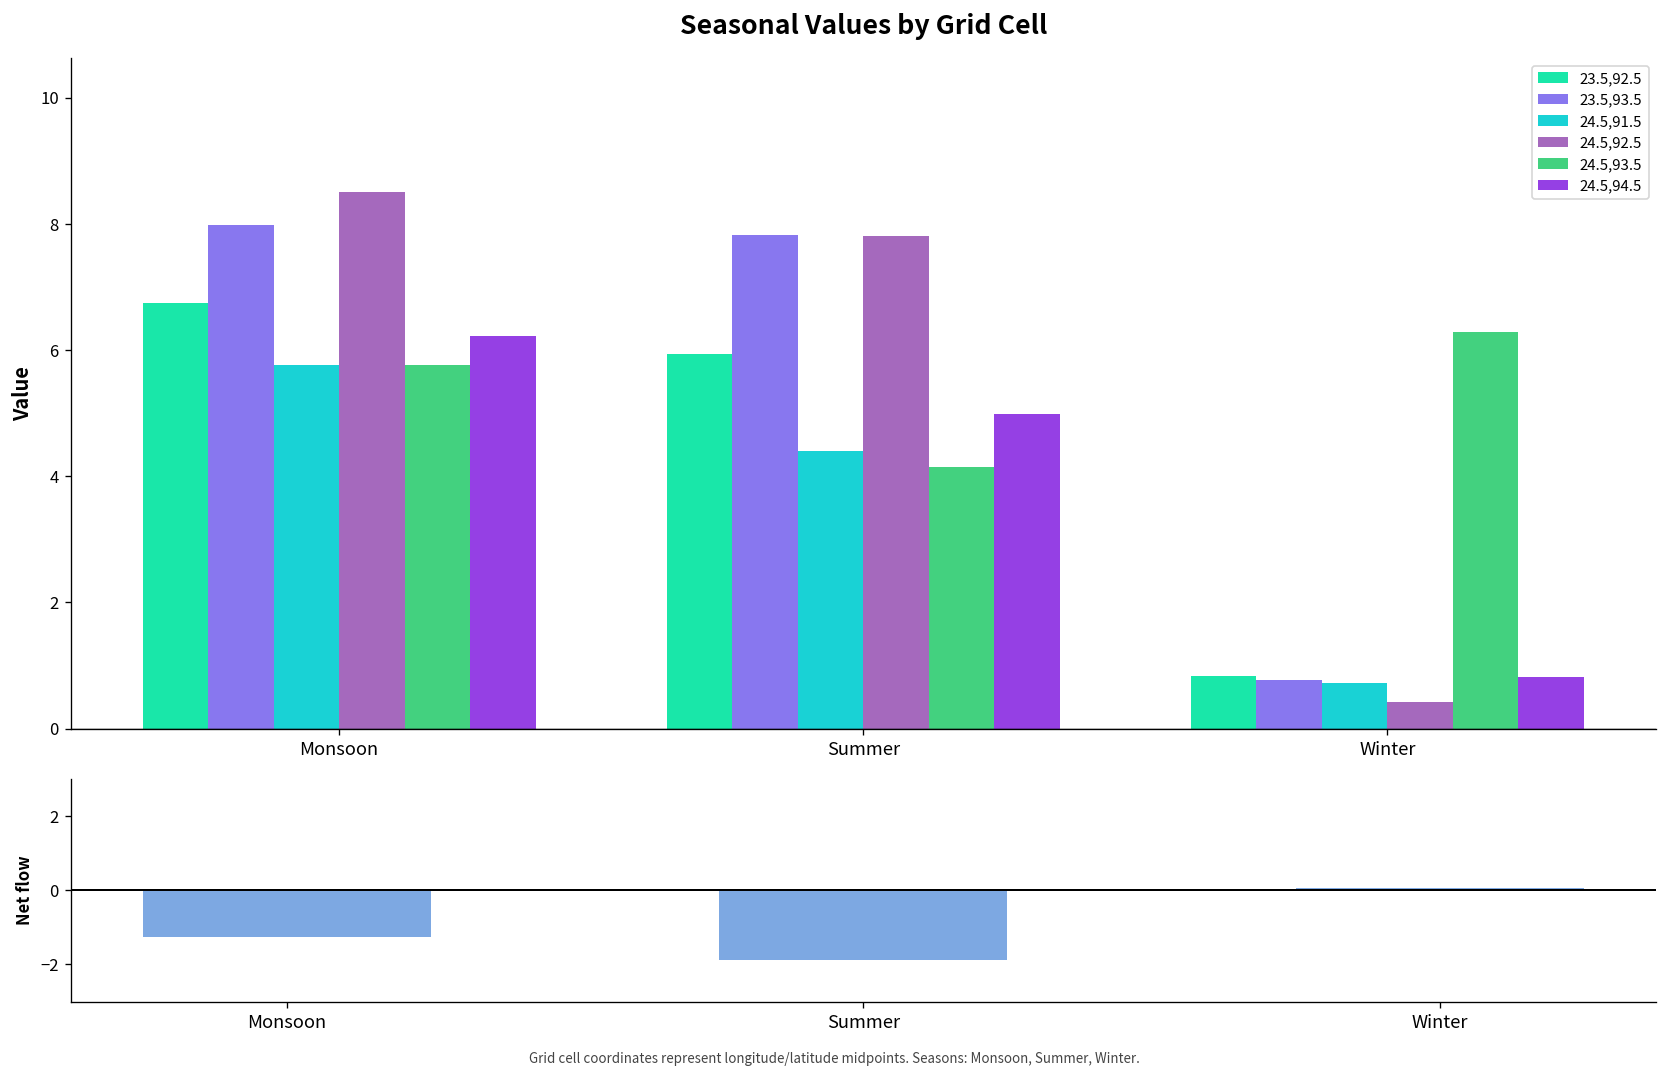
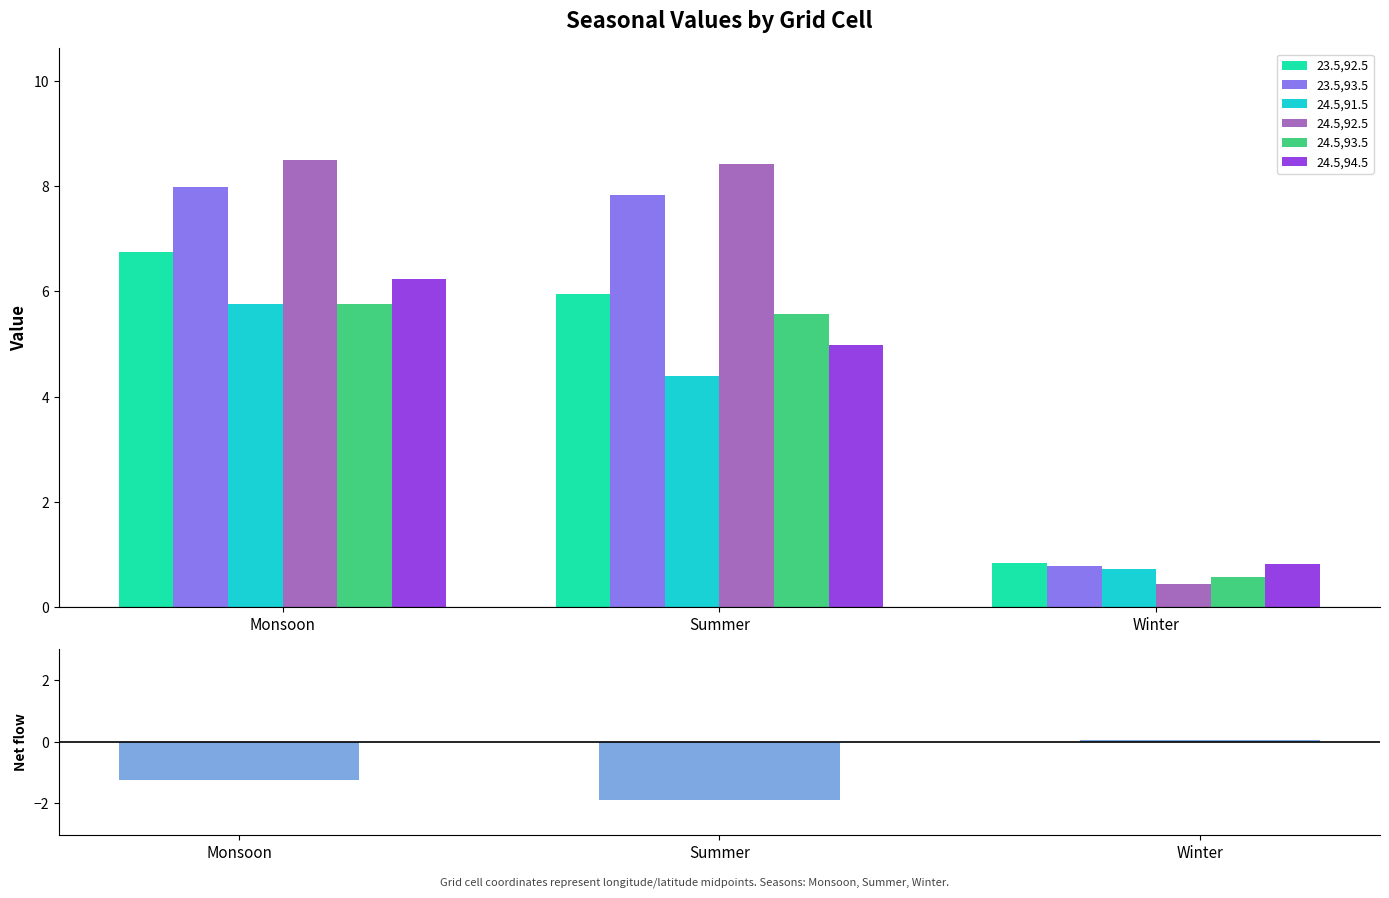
Seasonal Values by Grid Cell, 24.5,92.5, Summer: 7.8 -> 8.4
Seasonal Values by Grid Cell, 24.5,93.5, Summer: 4.1 -> 5.6
Seasonal Values by Grid Cell, 24.5,93.5, Winter: 6.3 -> 0.6
